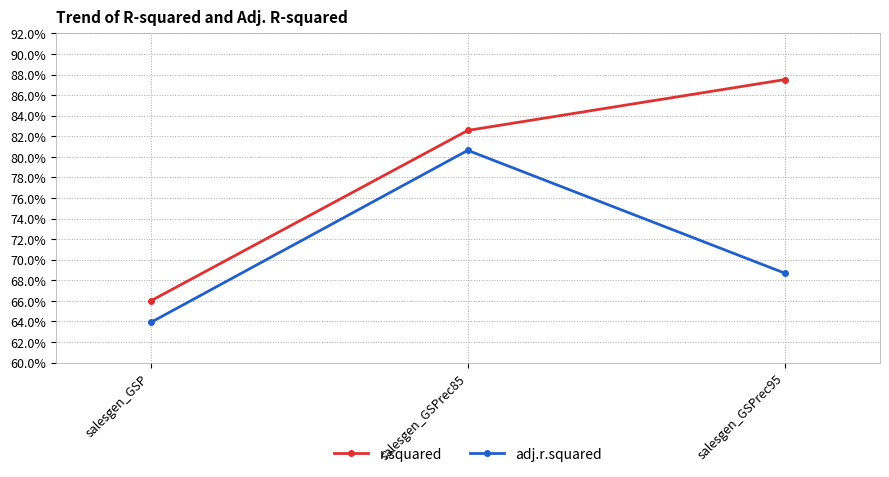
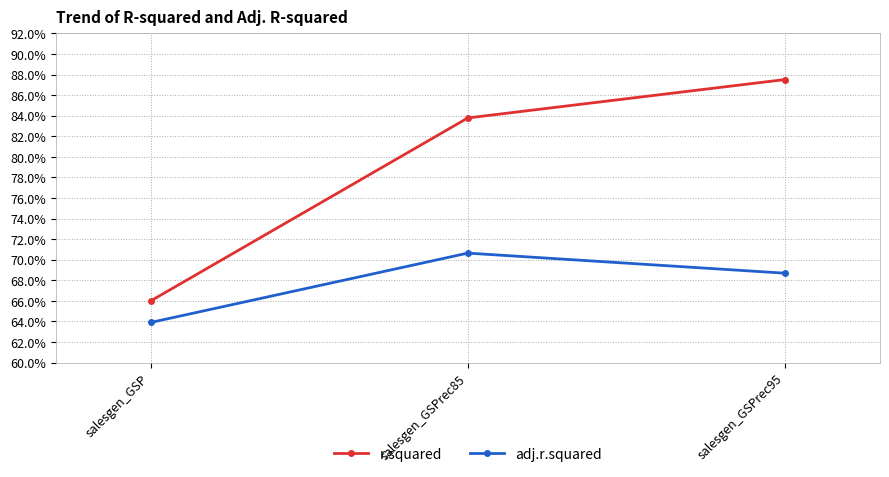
r.squared, salesgen_GSPrec85: 82.6% -> 83.8%
adj.r.squared, salesgen_GSPrec85: 80.6% -> 70.6%
